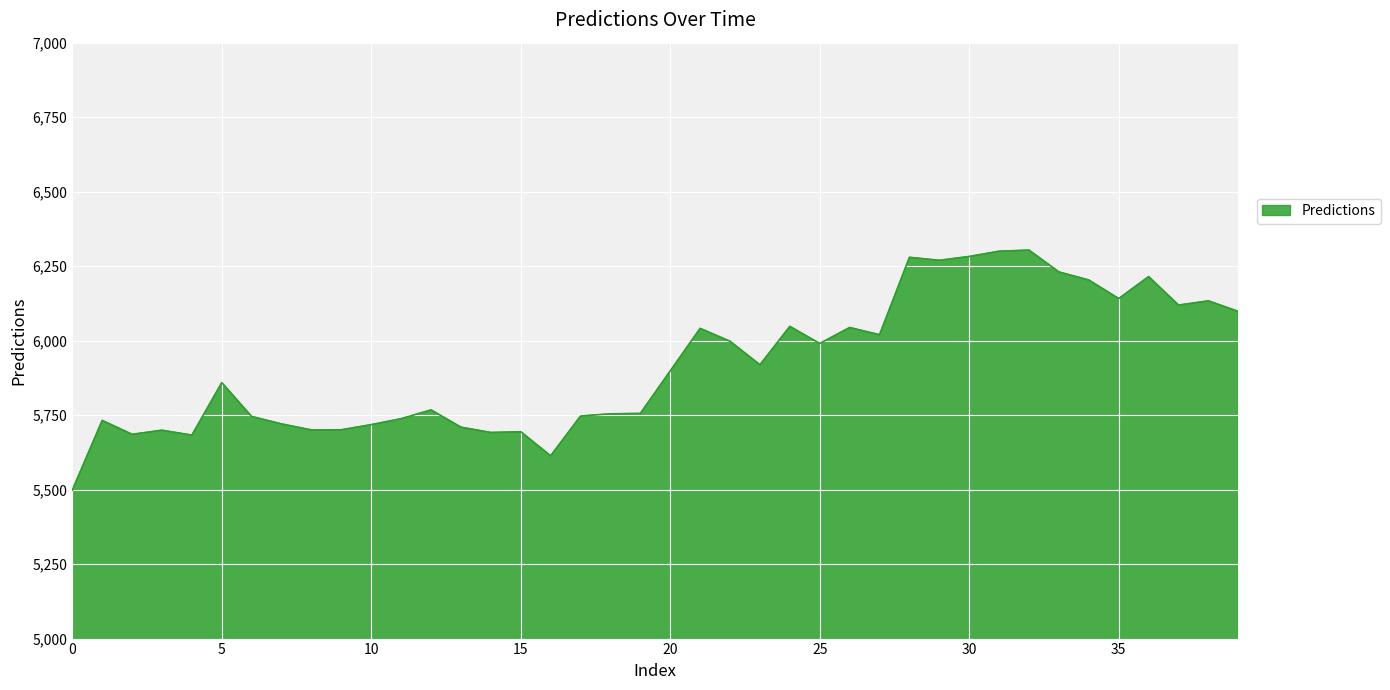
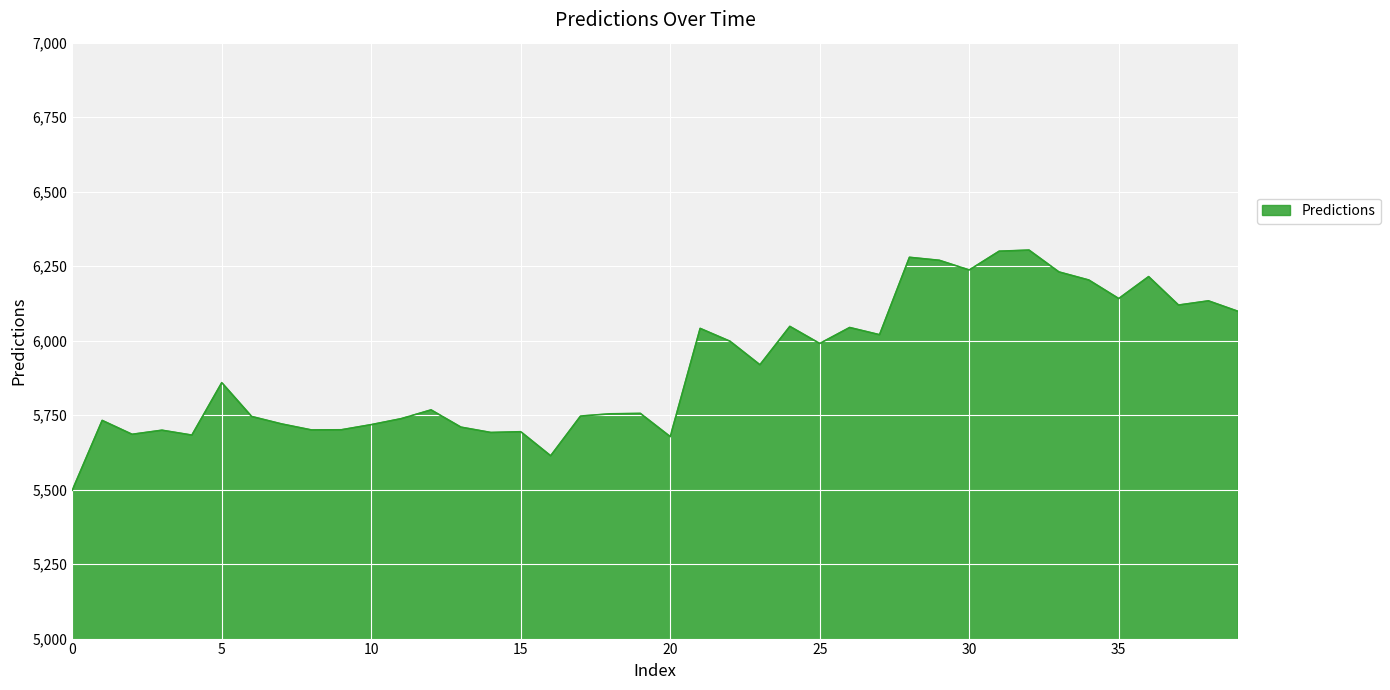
20: 5,900 -> 5,680
30: 6,280 -> 6,240
